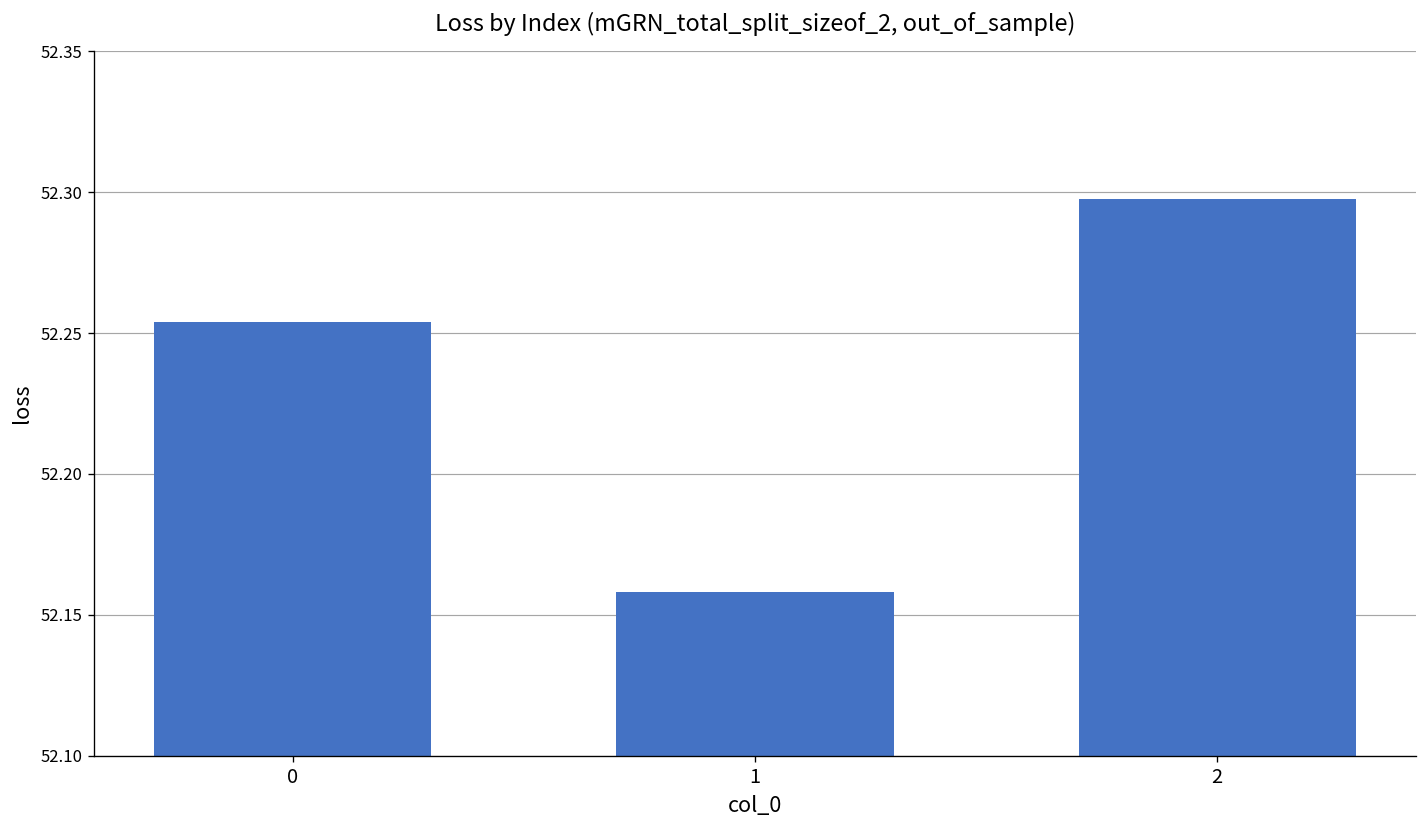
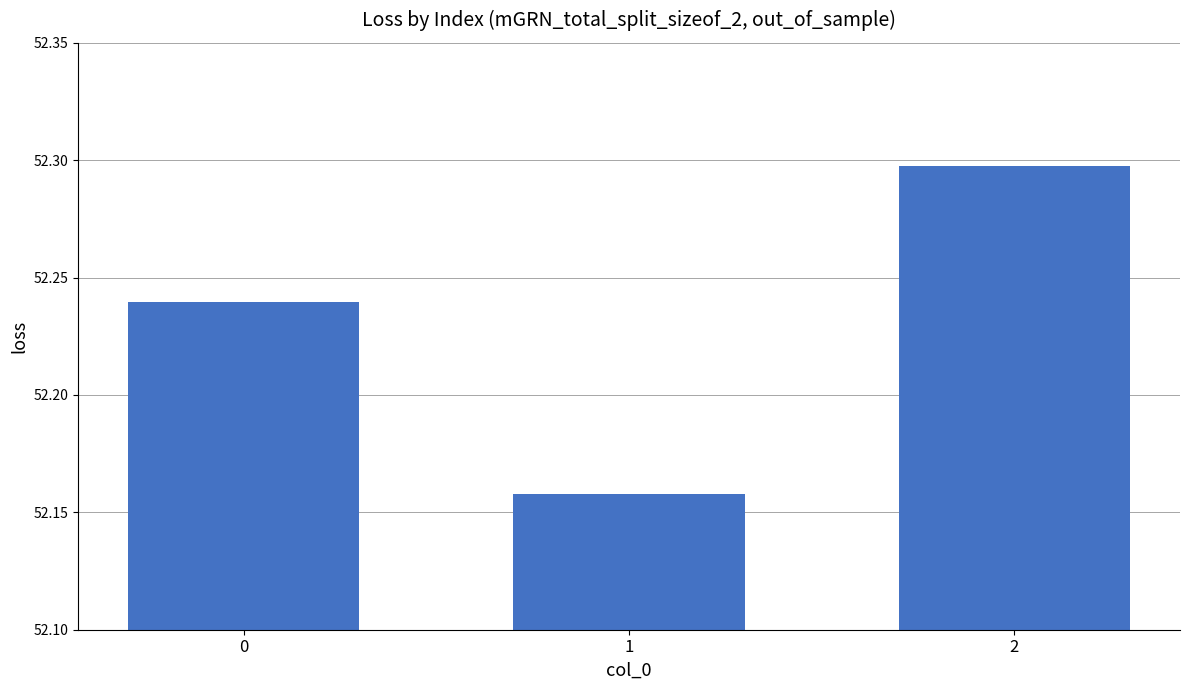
0: 52.254 -> 52.240
